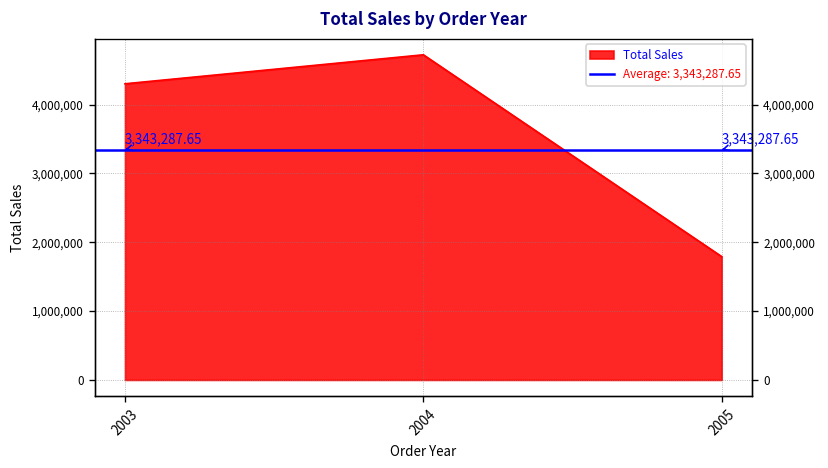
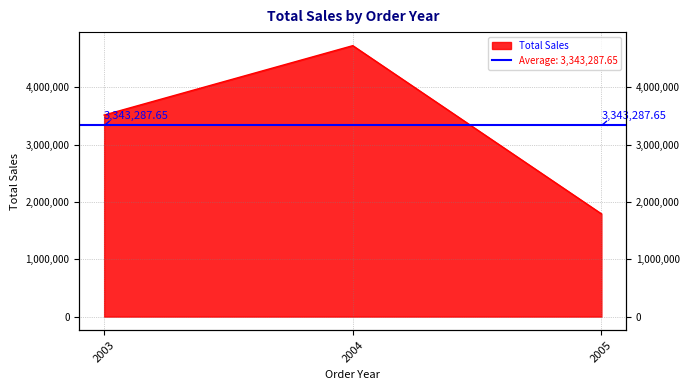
2003: 4,300,000 -> 3,500,000
